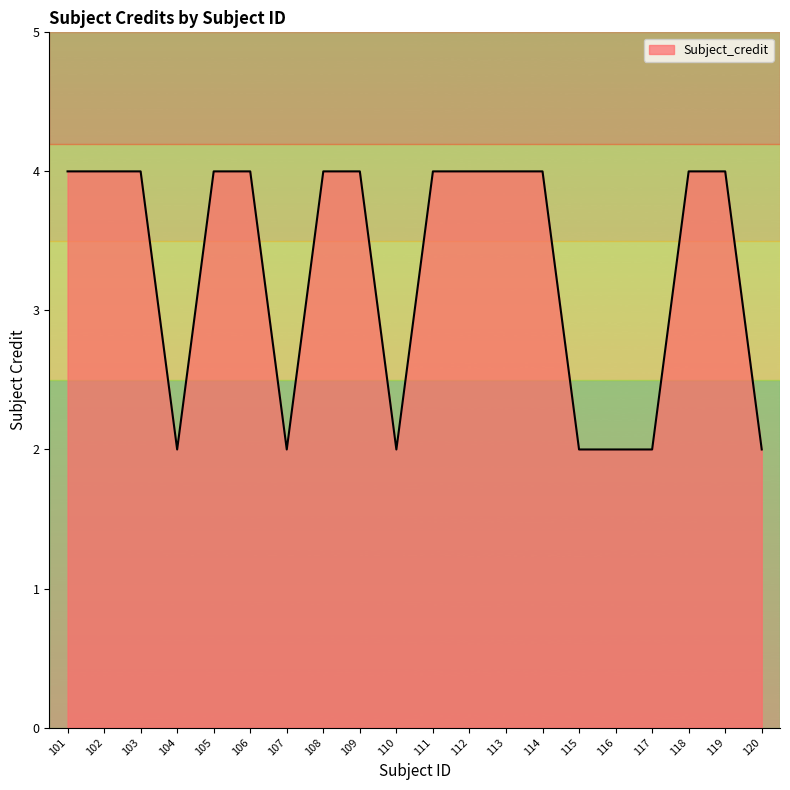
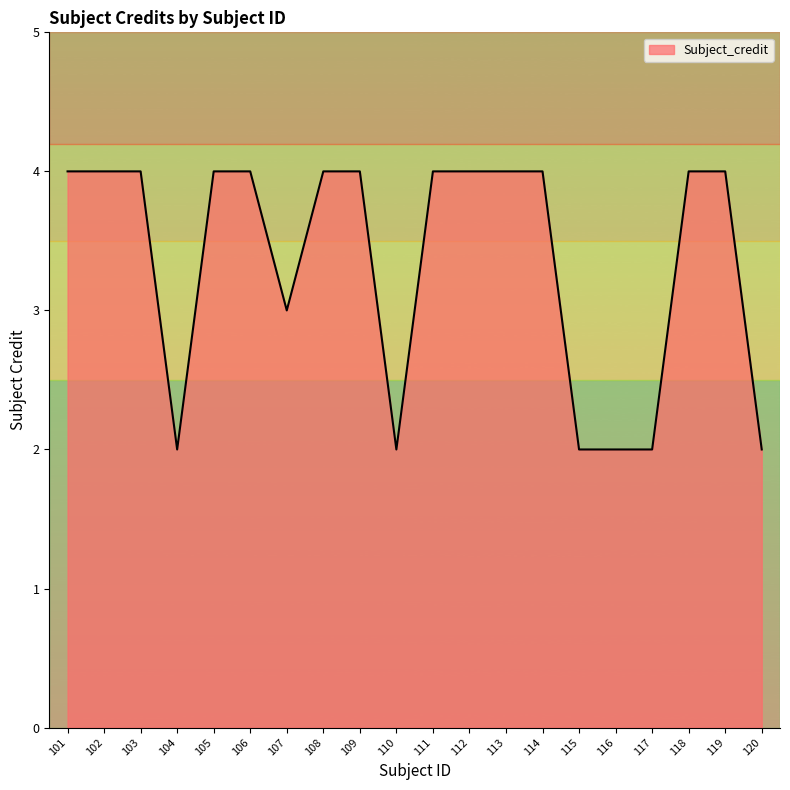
107: 2 -> 3
